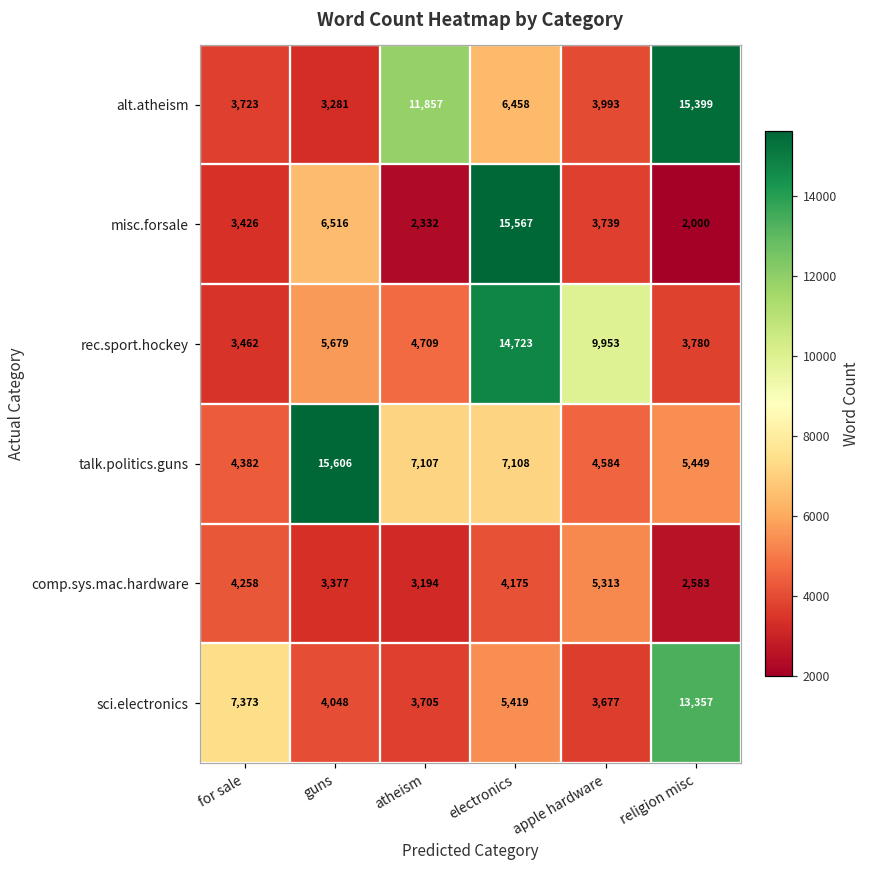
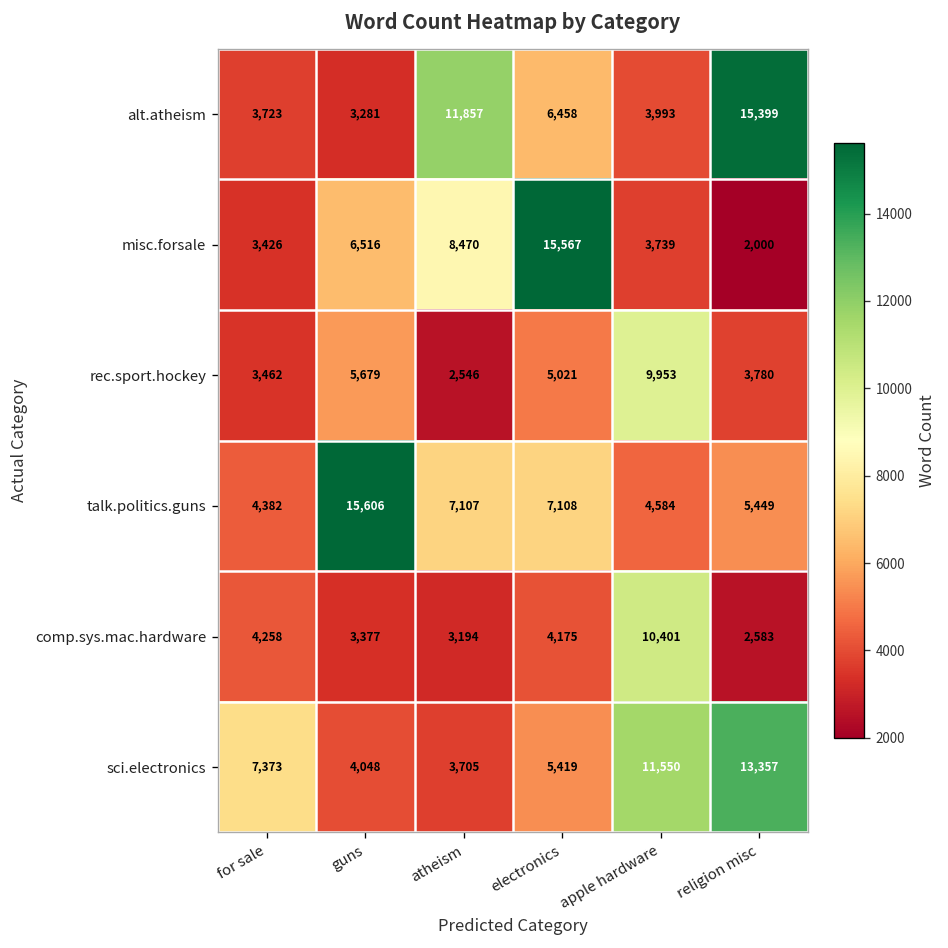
misc.forsale, atheism: 2,332 -> 8,470
rec.sport.hockey, atheism: 4,709 -> 2,546
rec.sport.hockey, electronics: 14,723 -> 5,021
comp.sys.mac.hardware, apple hardware: 5,313 -> 10,401
sci.electronics, apple hardware: 3,677 -> 11,550
